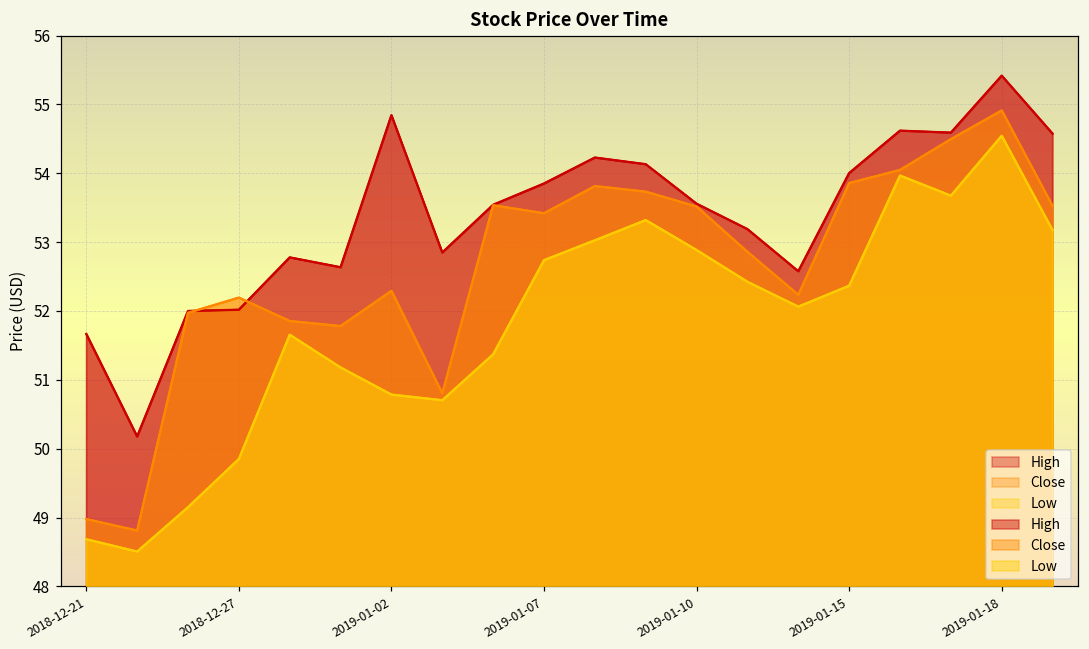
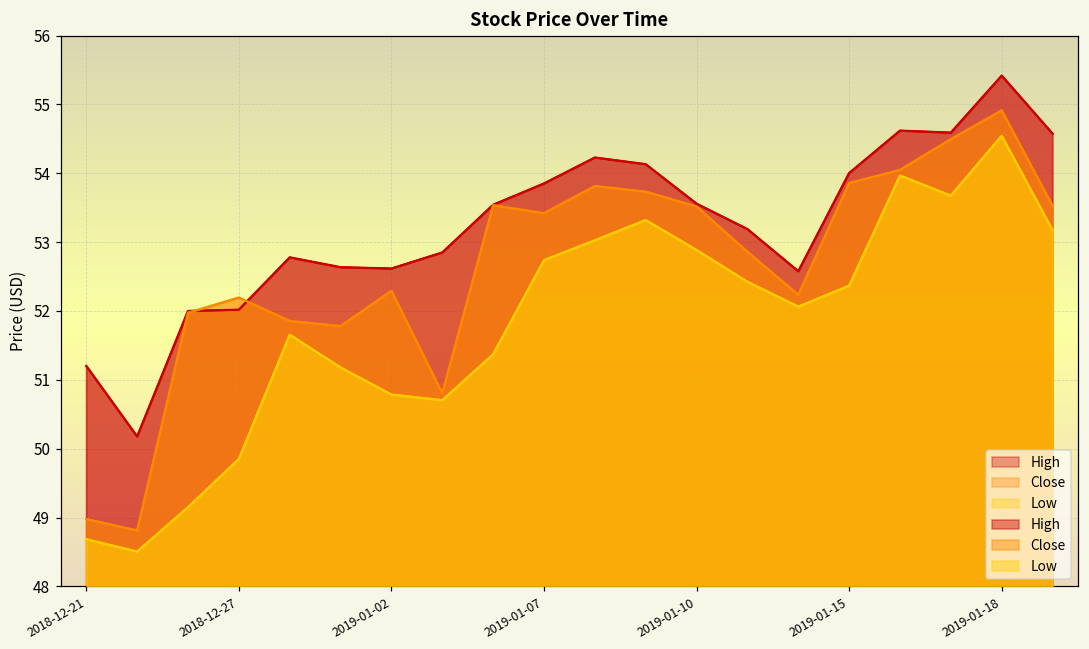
High, 2018-12-21: 51.7 -> 51.2
High, 2019-01-02: 54.8 -> 52.6
